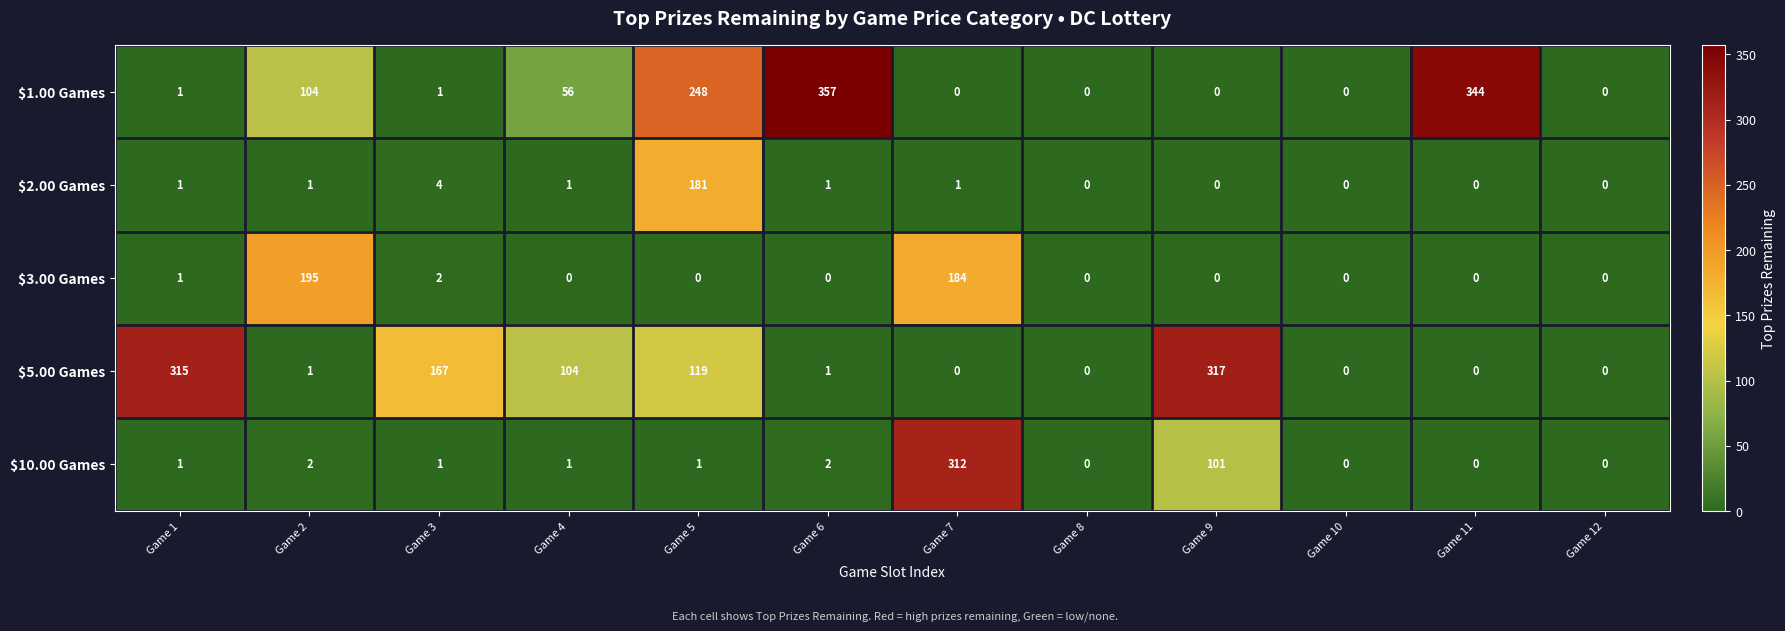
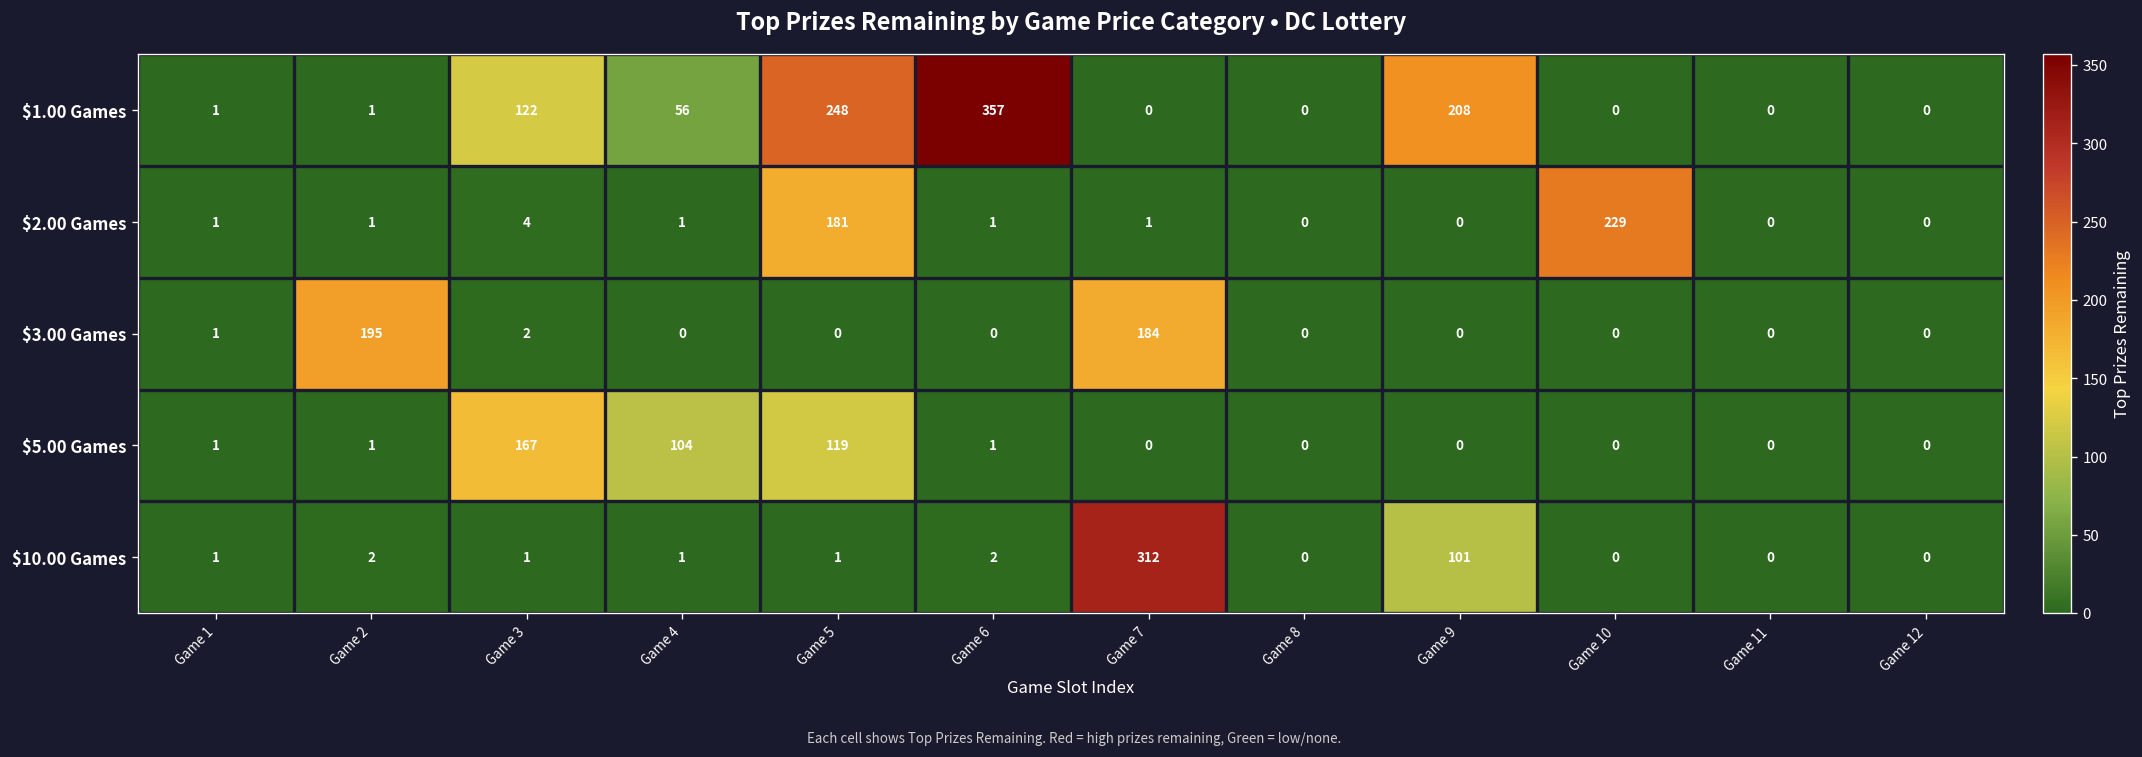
$1.00 Games, Game 2: 104 -> 1
$1.00 Games, Game 3: 1 -> 122
$1.00 Games, Game 9: 0 -> 208
$1.00 Games, Game 11: 344 -> 0
$2.00 Games, Game 10: 0 -> 229
$5.00 Games, Game 1: 315 -> 1
$5.00 Games, Game 9: 317 -> 0
